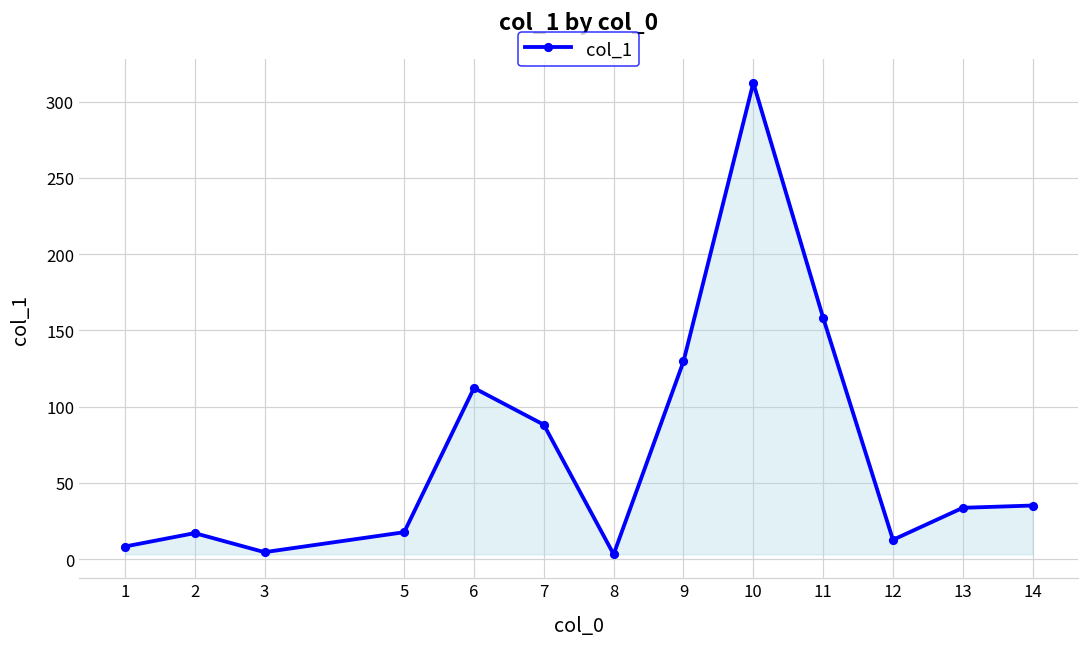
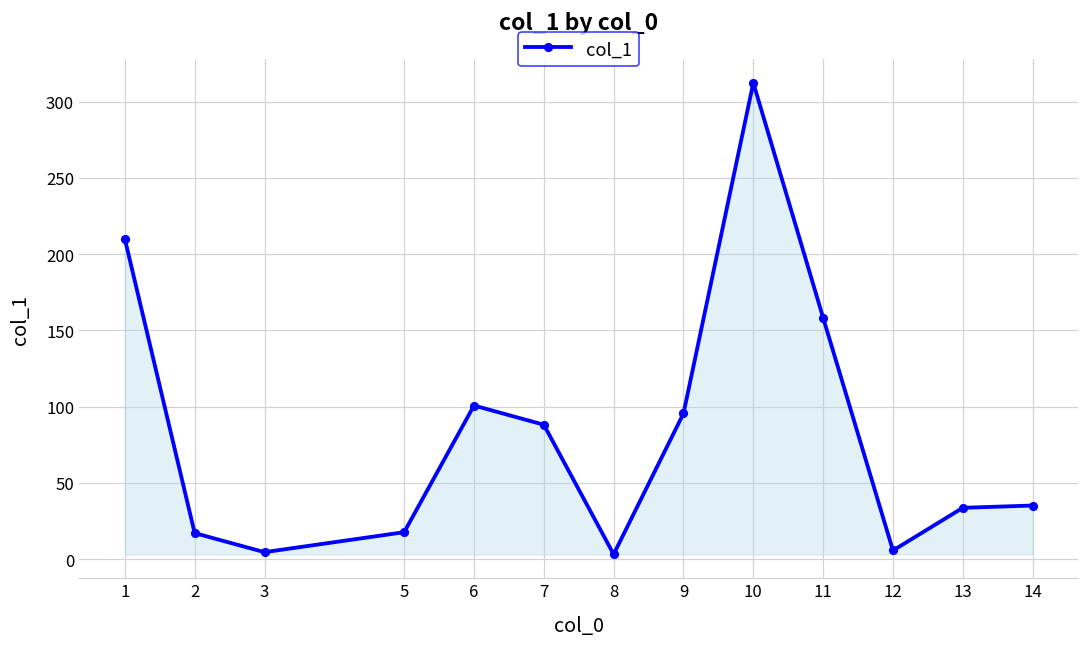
1: 8 -> 210
6: 112 -> 101
9: 130 -> 96
12: 13 -> 6
